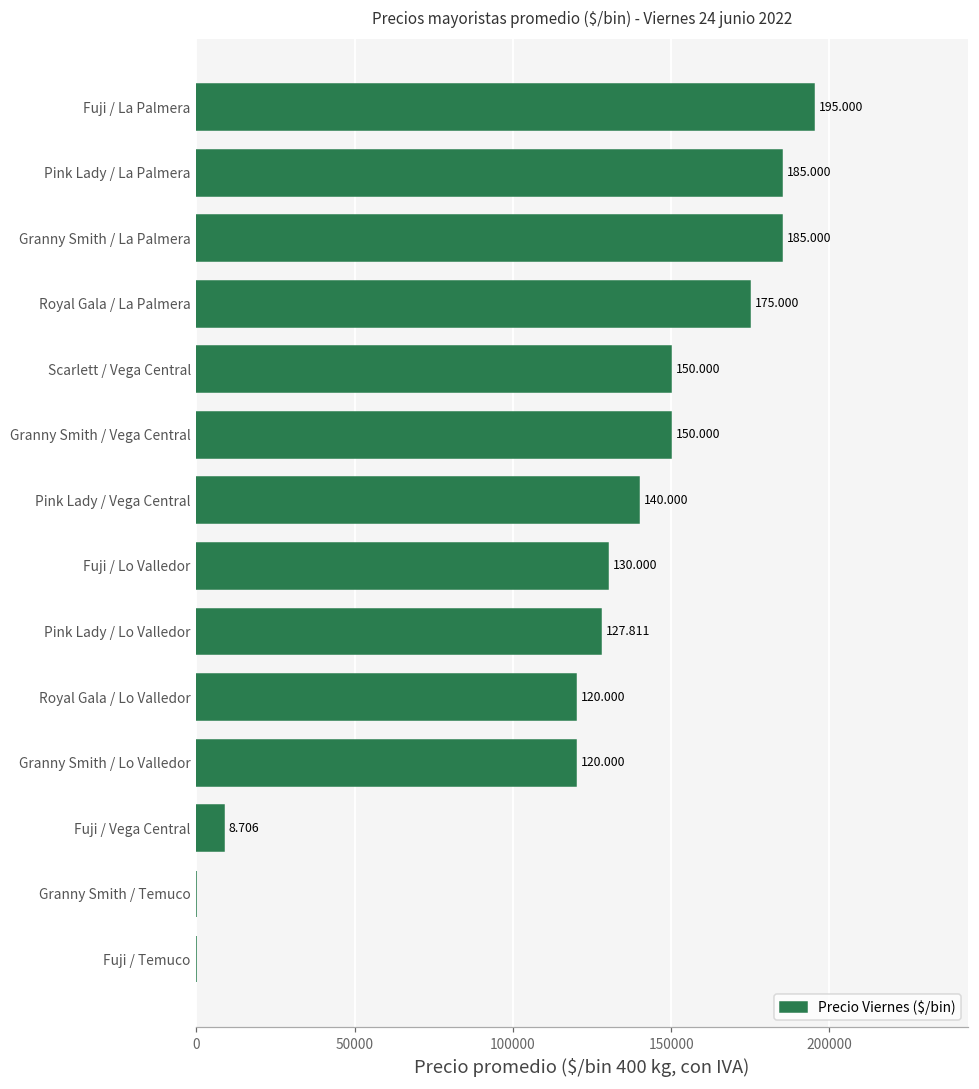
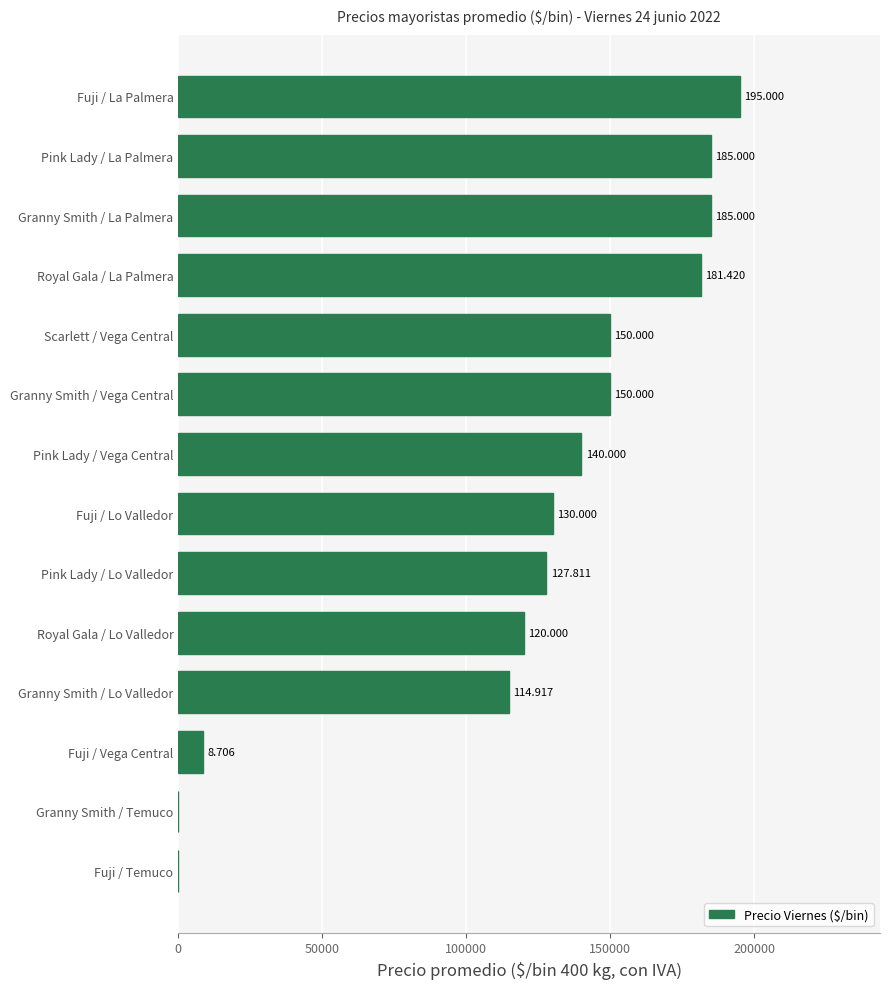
Royal Gala / La Palmera: 175.000 -> 181.420
Granny Smith / Lo Valledor: 120.000 -> 114.917
